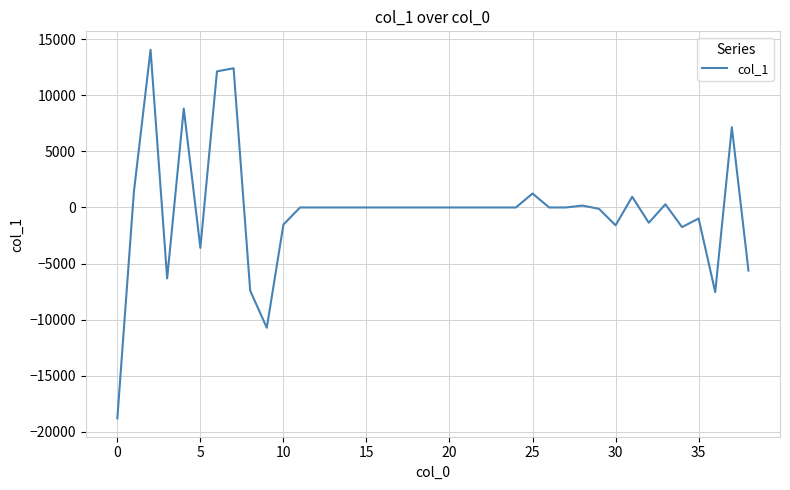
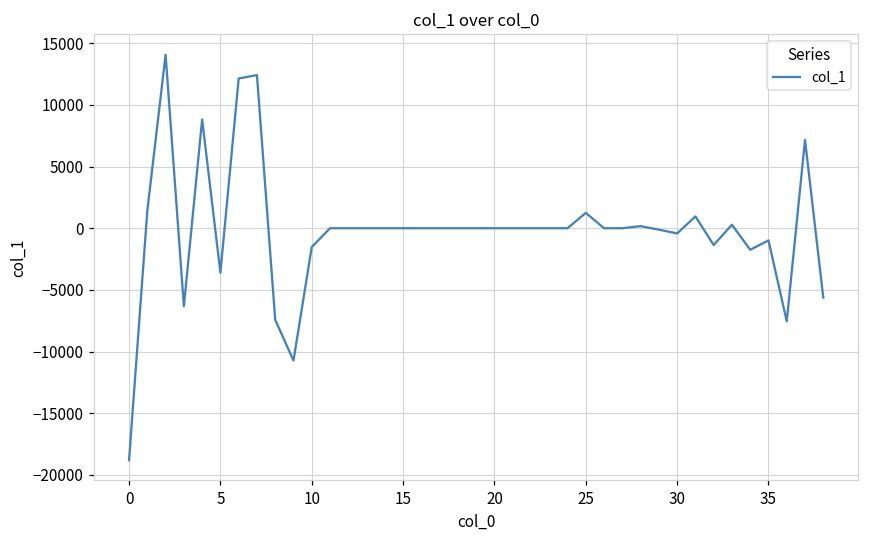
30: -1600 -> -400
